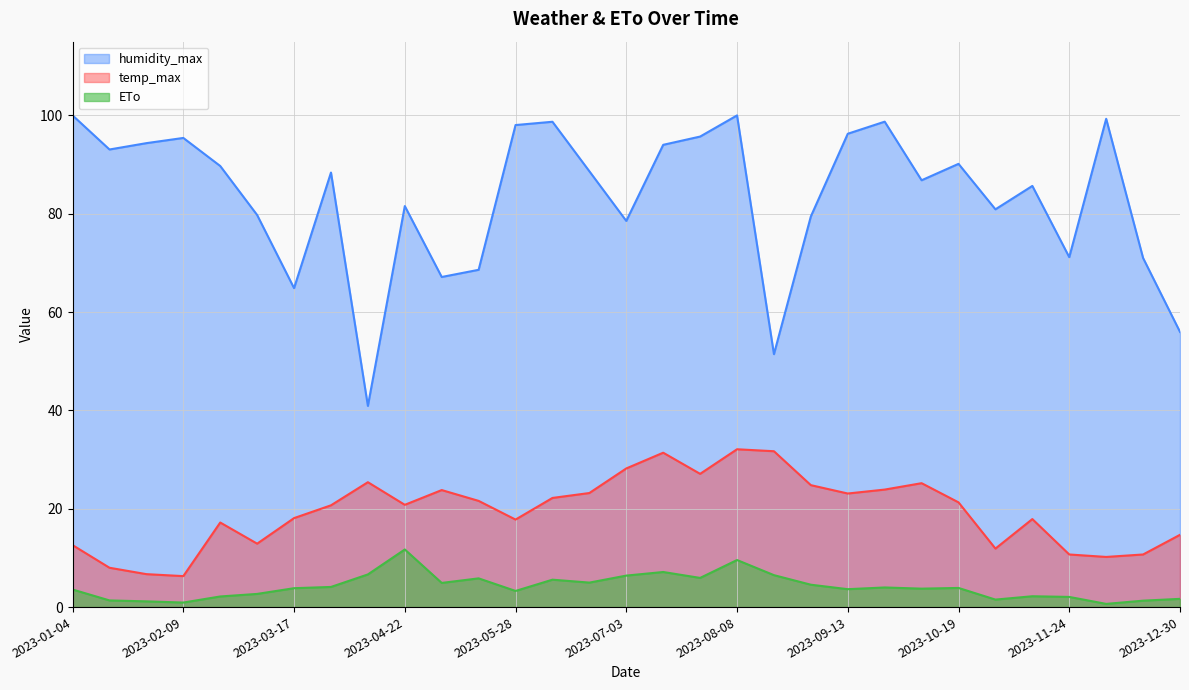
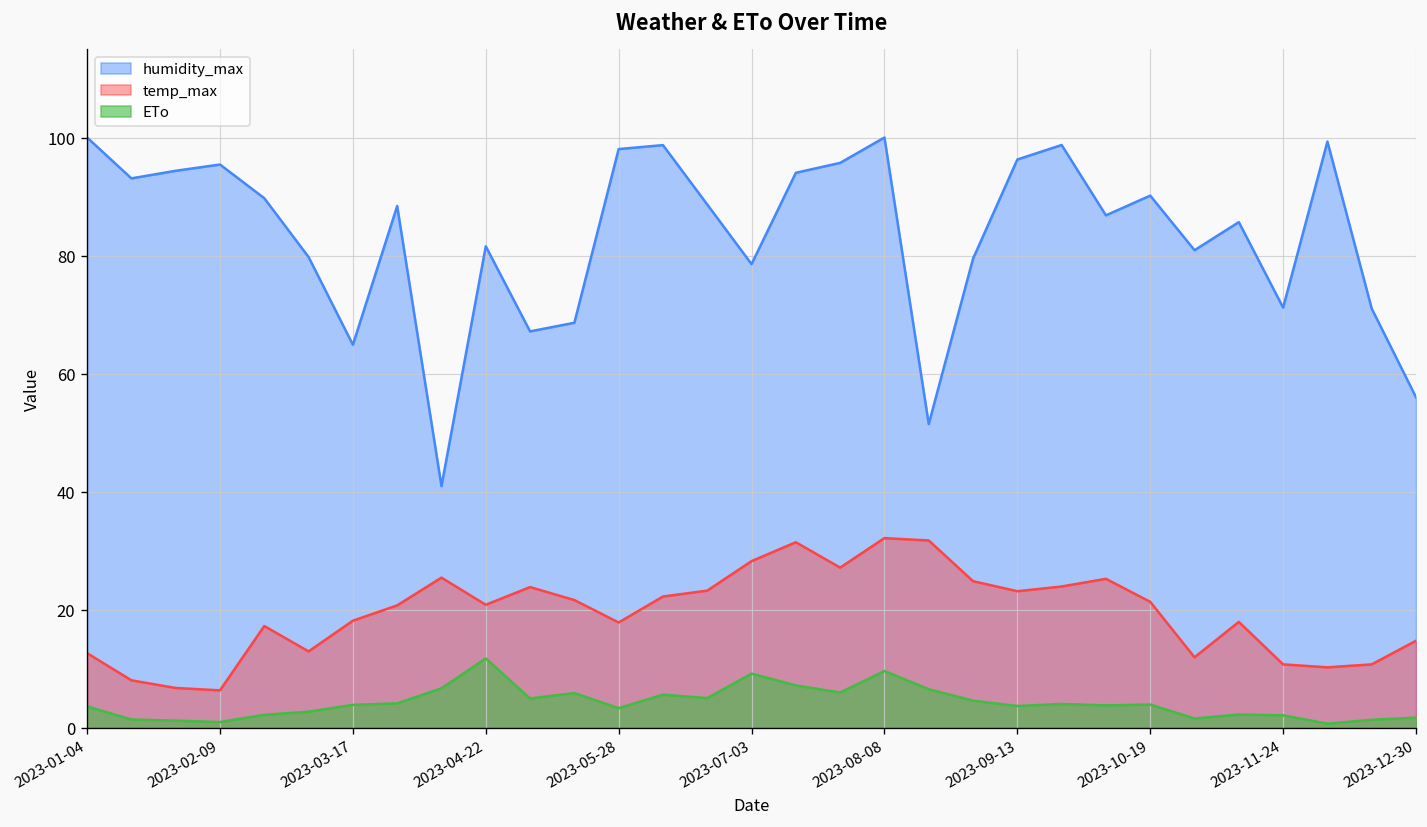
ETo, 2023-07-03: 6 -> 9
